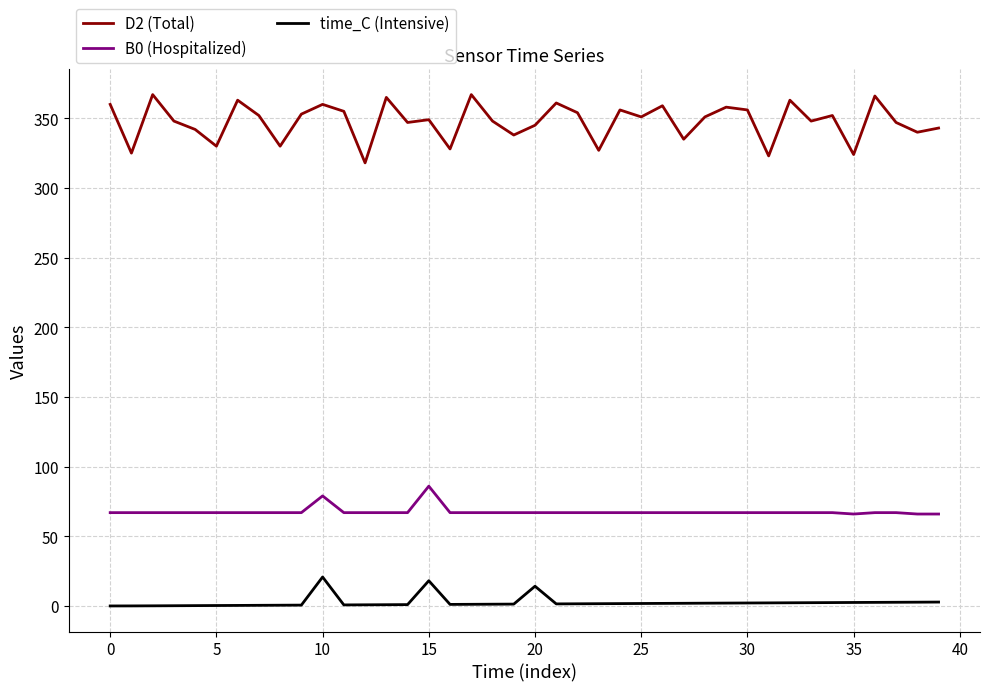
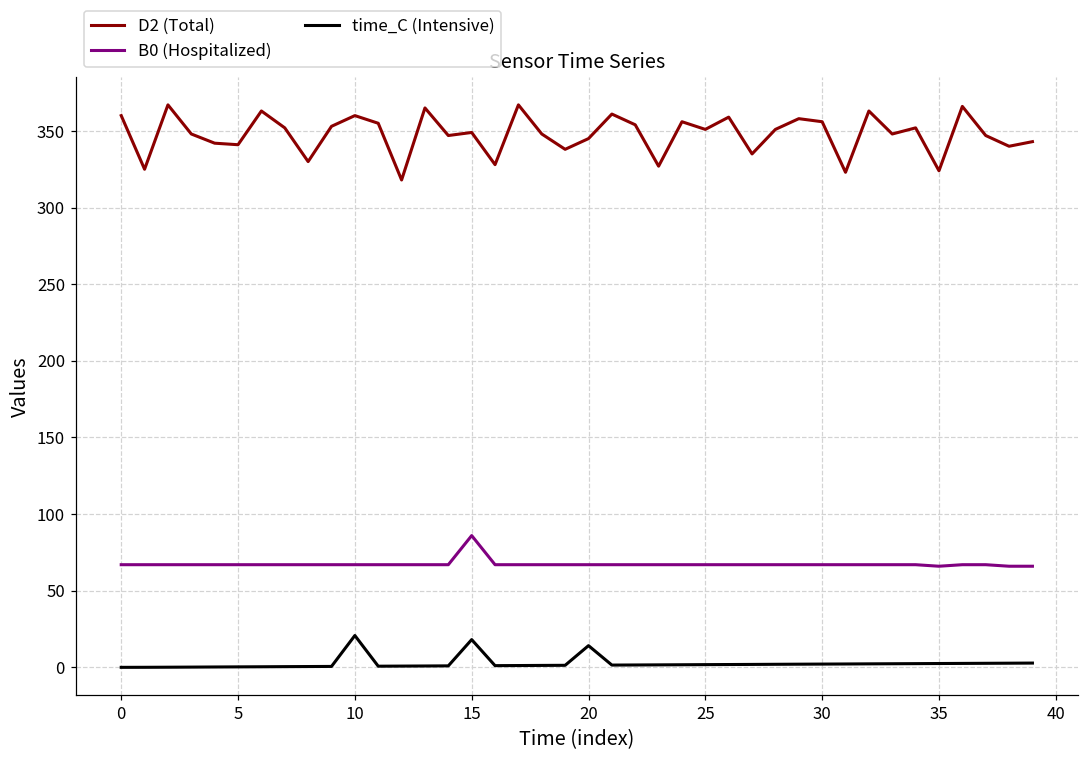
D2 (Total), 5: 330 -> 341
B0 (Hospitalized), 10: 79 -> 67
